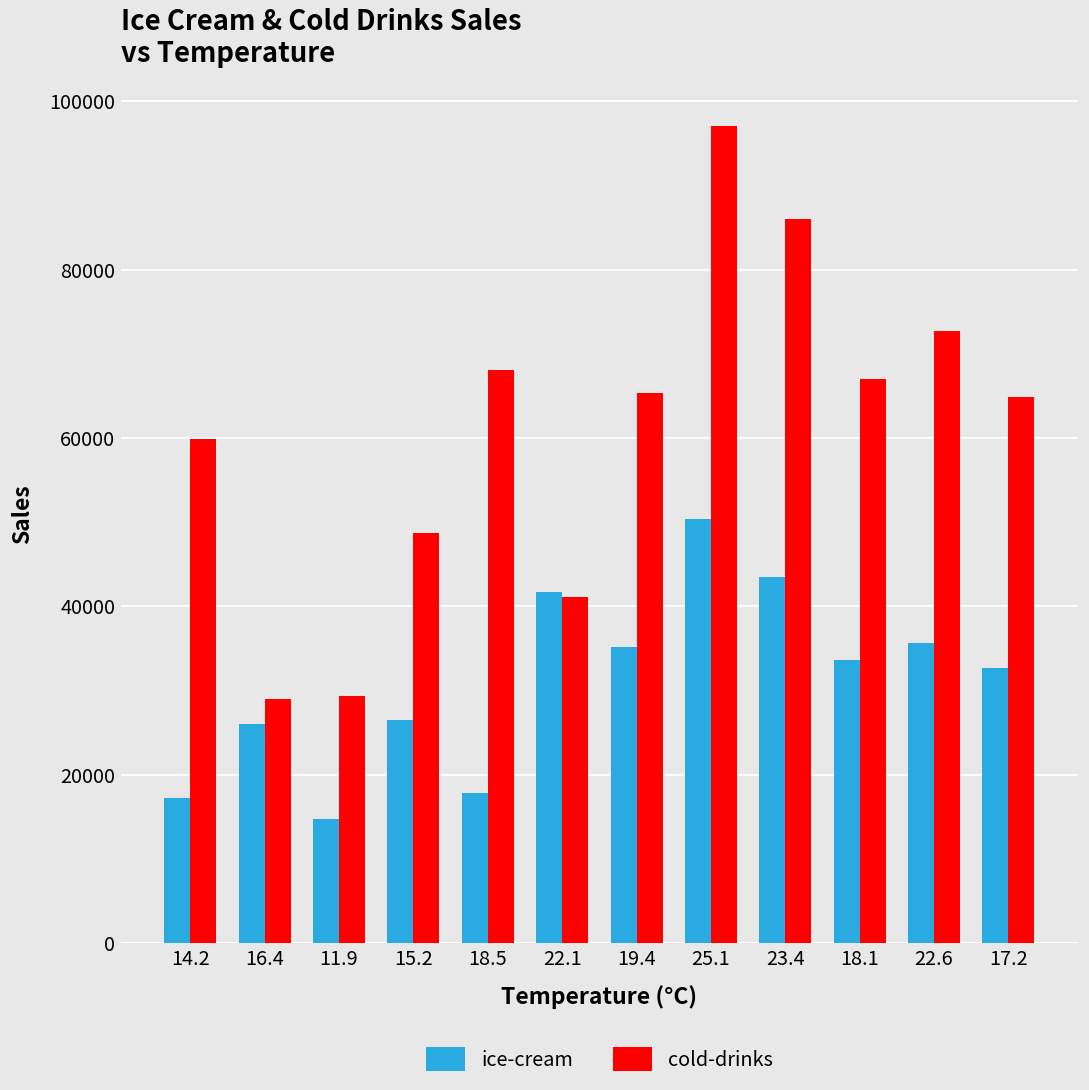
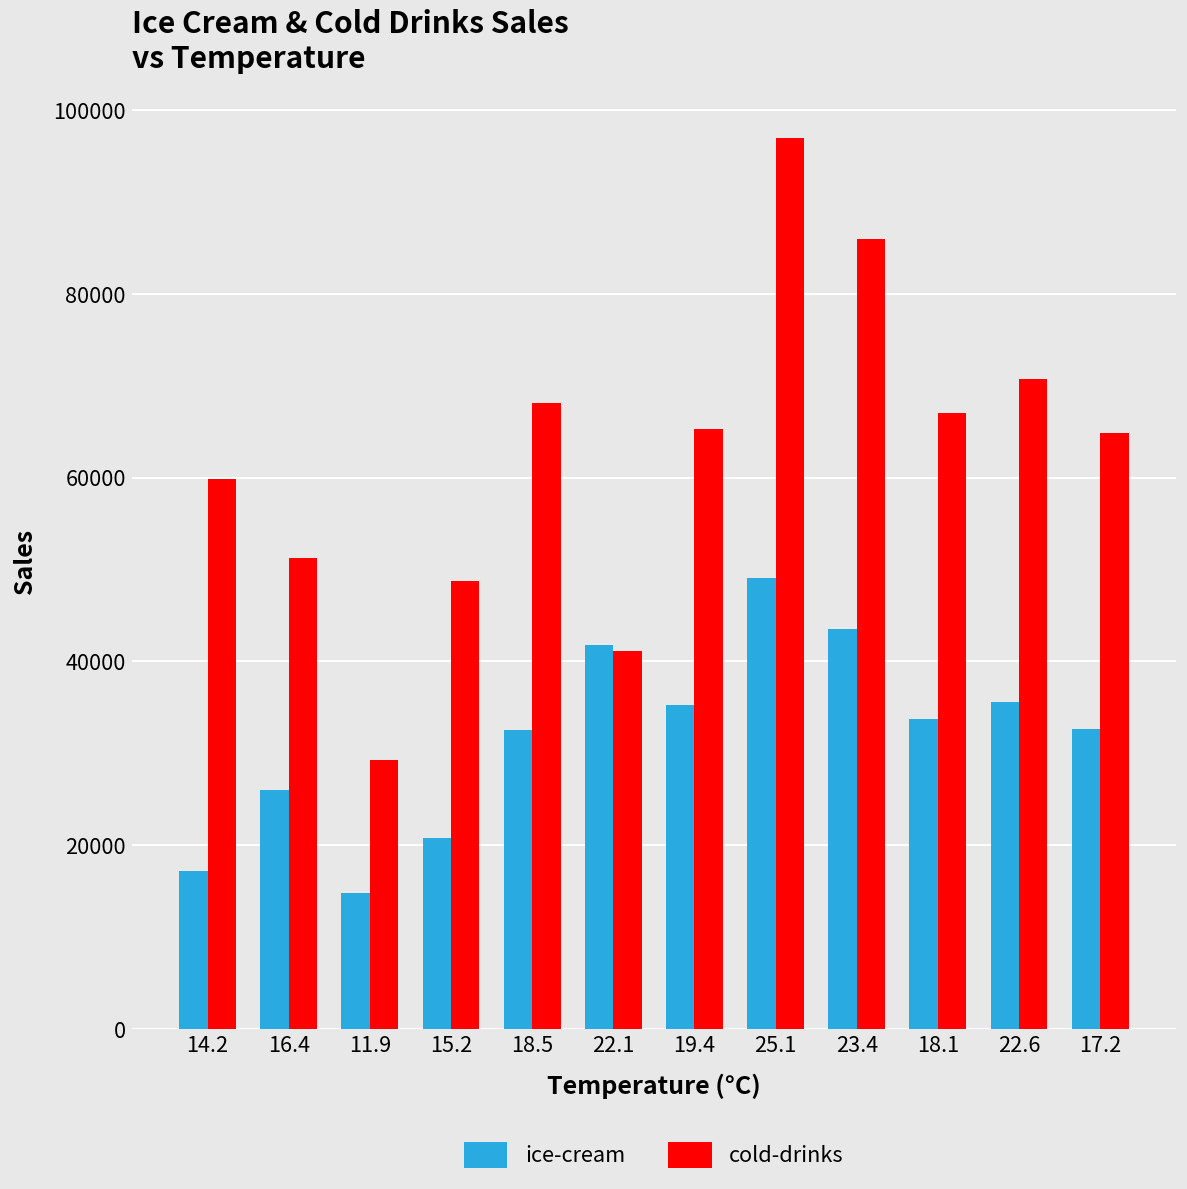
cold-drinks, 16.4: 29000 -> 51000
ice-cream, 15.2: 27000 -> 21000
ice-cream, 18.5: 18000 -> 32000
ice-cream, 25.1: 50000 -> 49000
cold-drinks, 22.6: 73000 -> 71000
